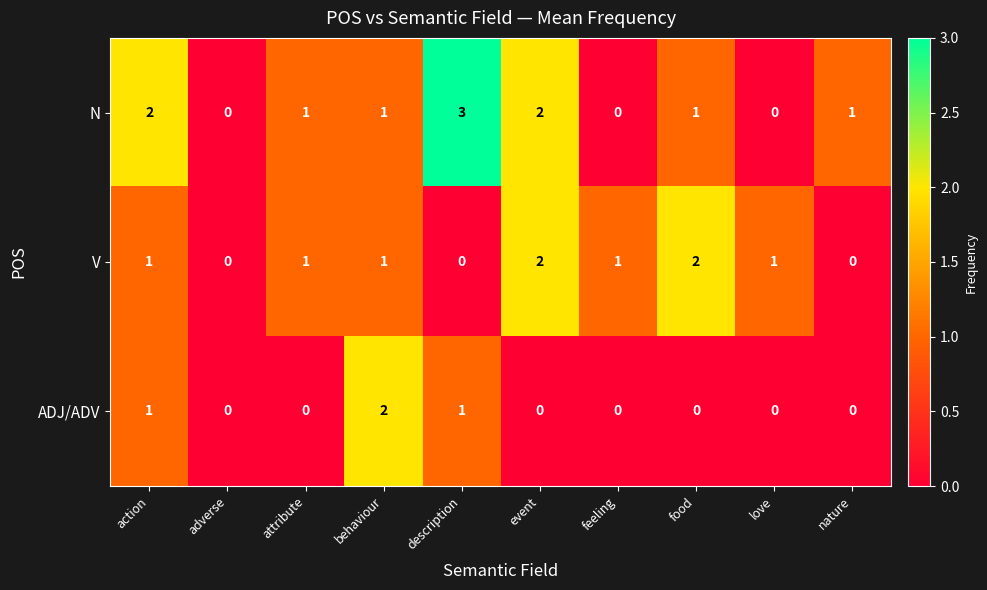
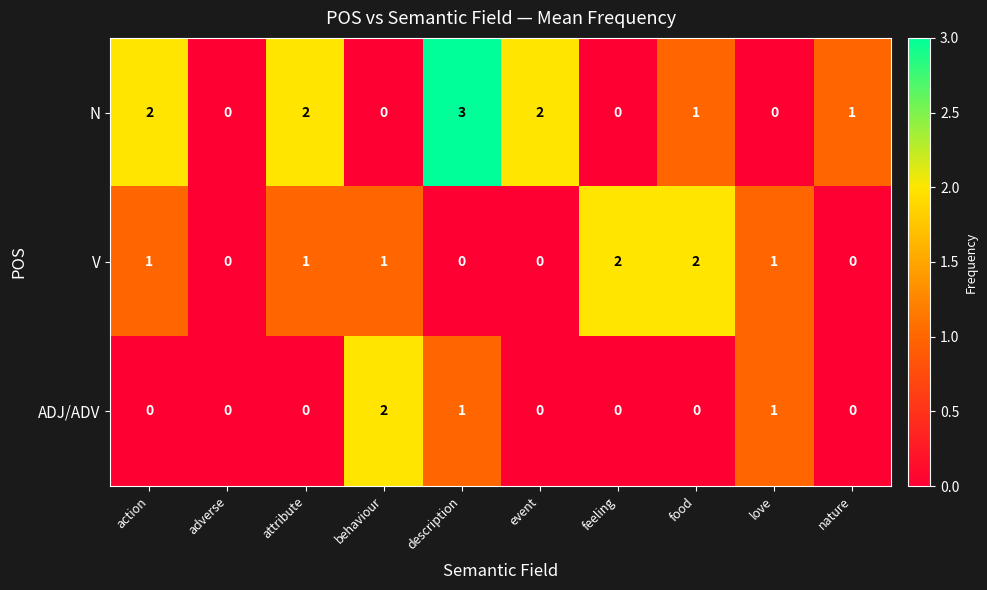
N, attribute: 1 -> 2
N, behaviour: 1 -> 0
V, event: 2 -> 0
V, feeling: 1 -> 2
ADJ/ADV, action: 1 -> 0
ADJ/ADV, love: 0 -> 1
